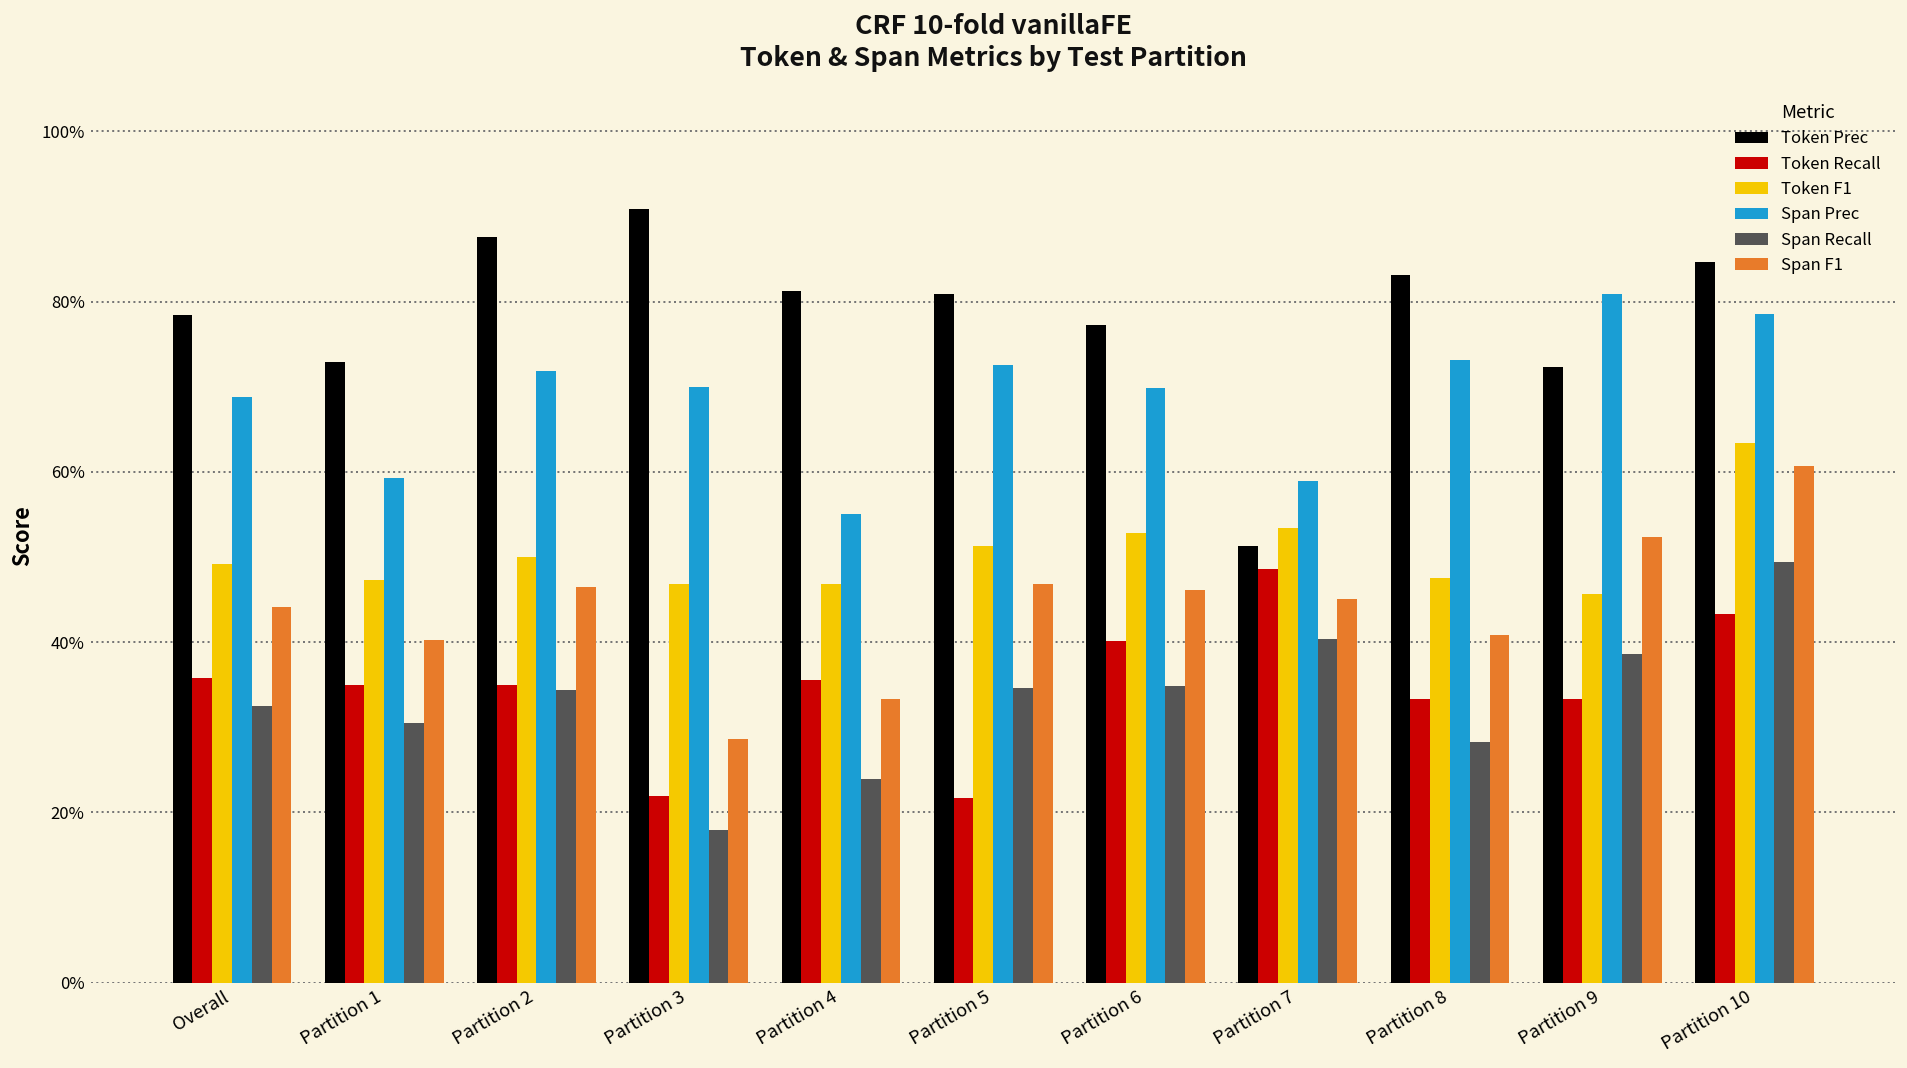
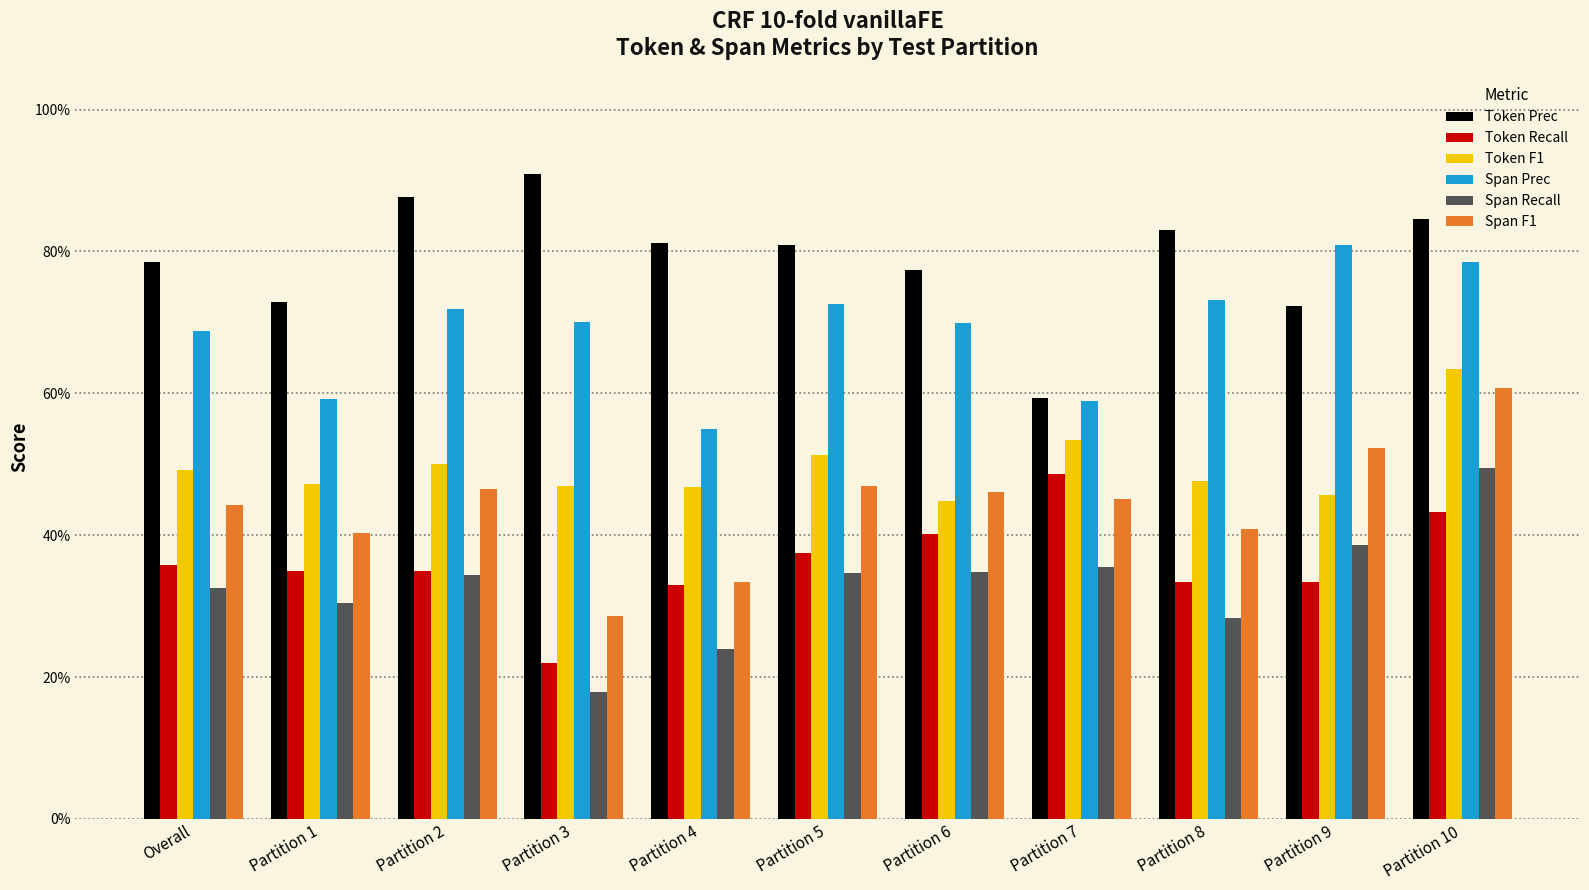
Token Recall, Partition 4: 36% -> 33%
Token Recall, Partition 5: 22% -> 38%
Token F1, Partition 6: 53% -> 45%
Token Prec, Partition 7: 51% -> 59%
Span Recall, Partition 7: 40% -> 36%
